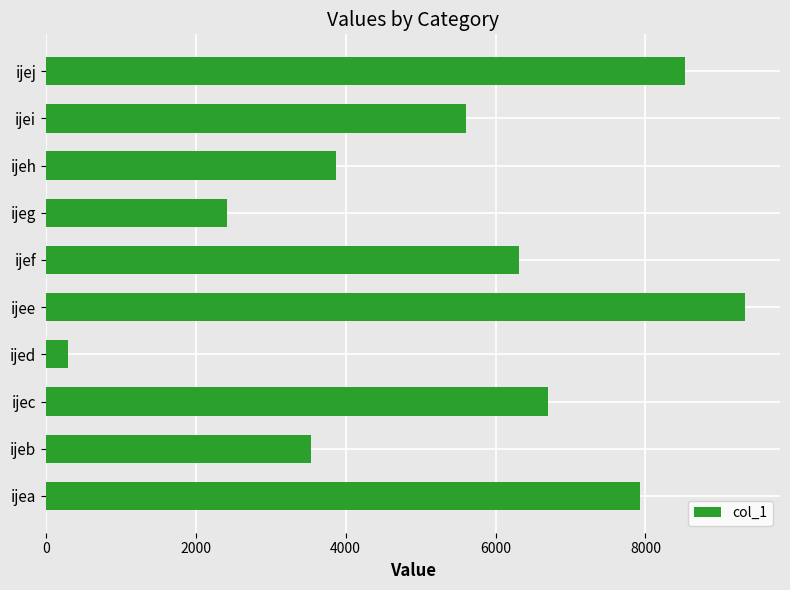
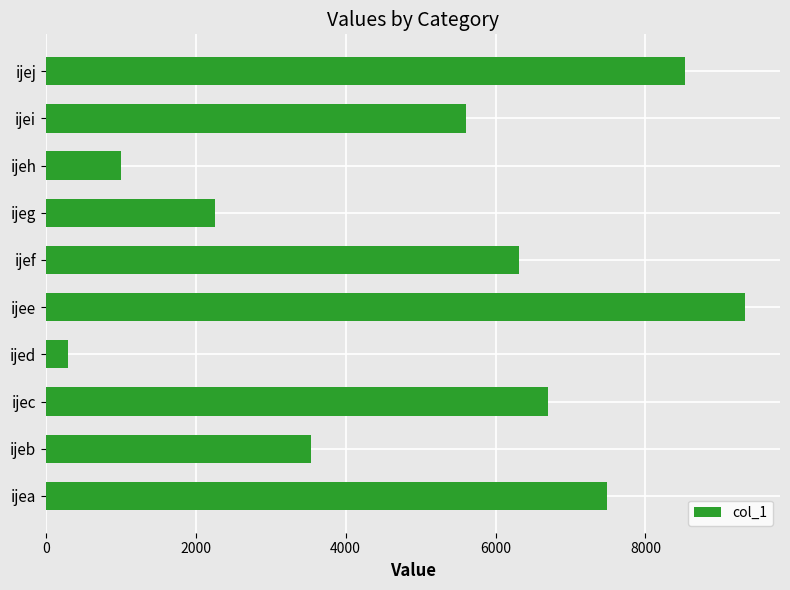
ijeh: 3900 -> 1000
ijeg: 2400 -> 2300
ijea: 7900 -> 7500
